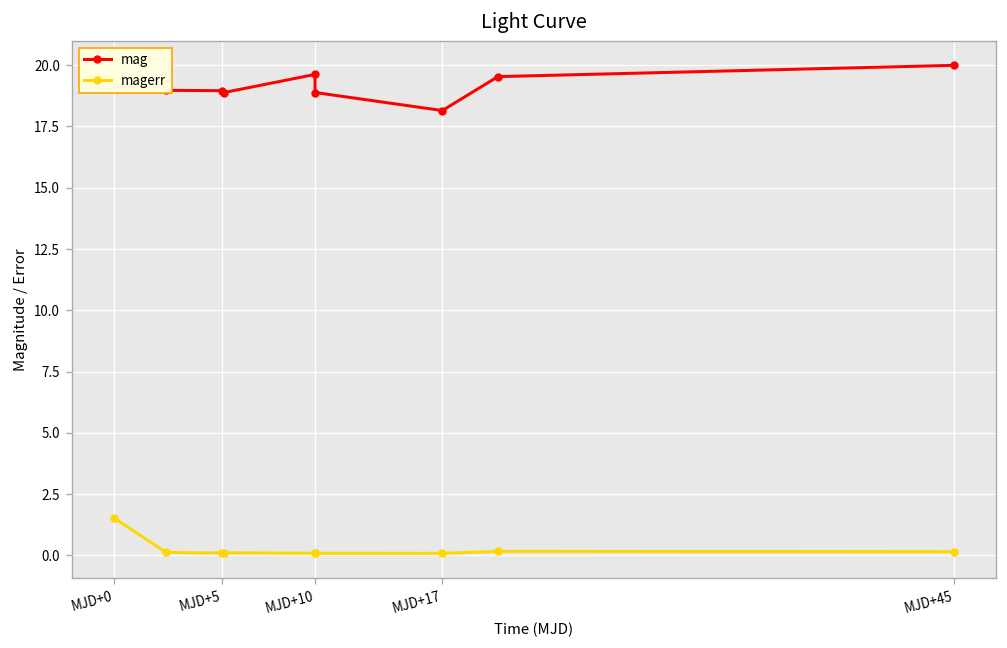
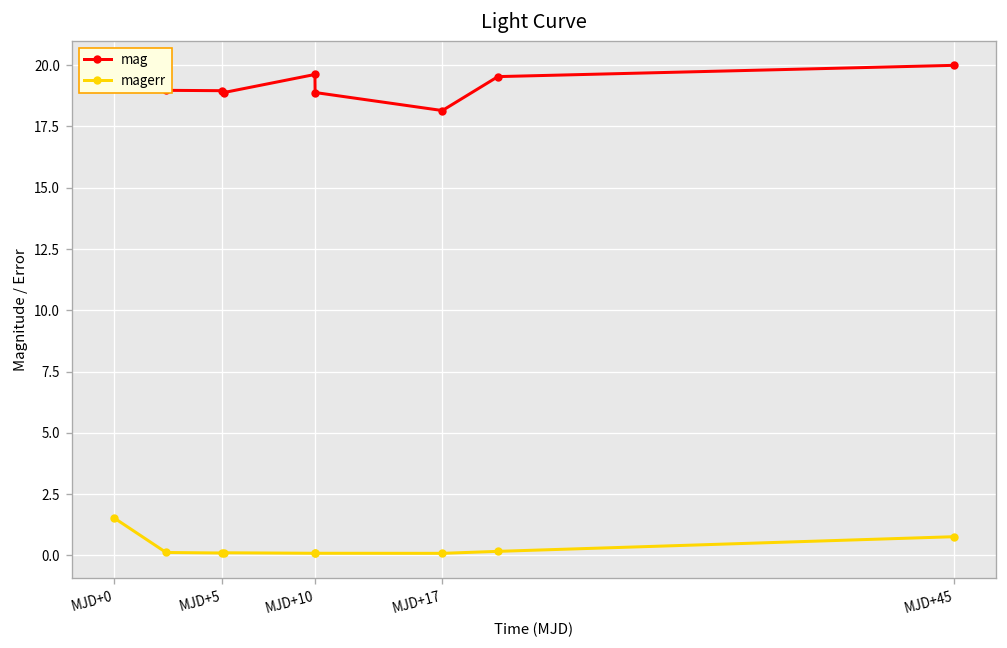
magerr, MJD+45: 0.2 -> 0.8
